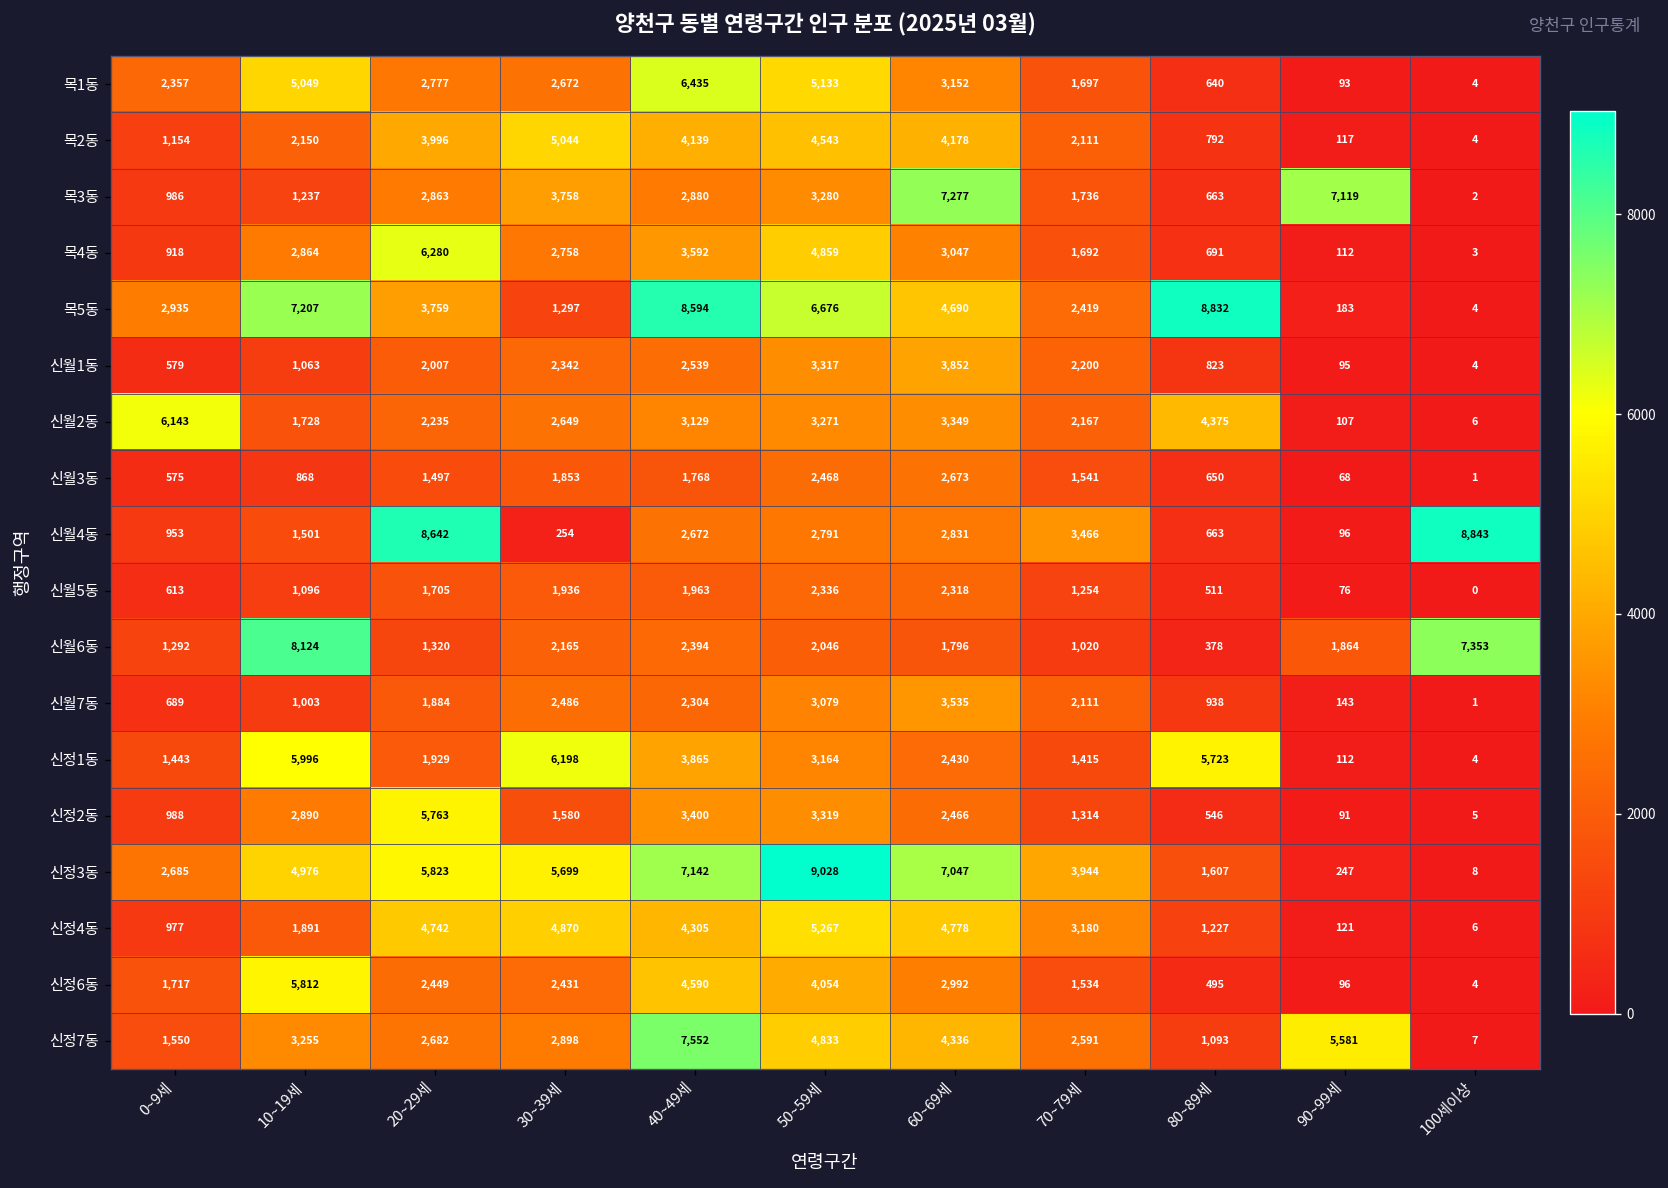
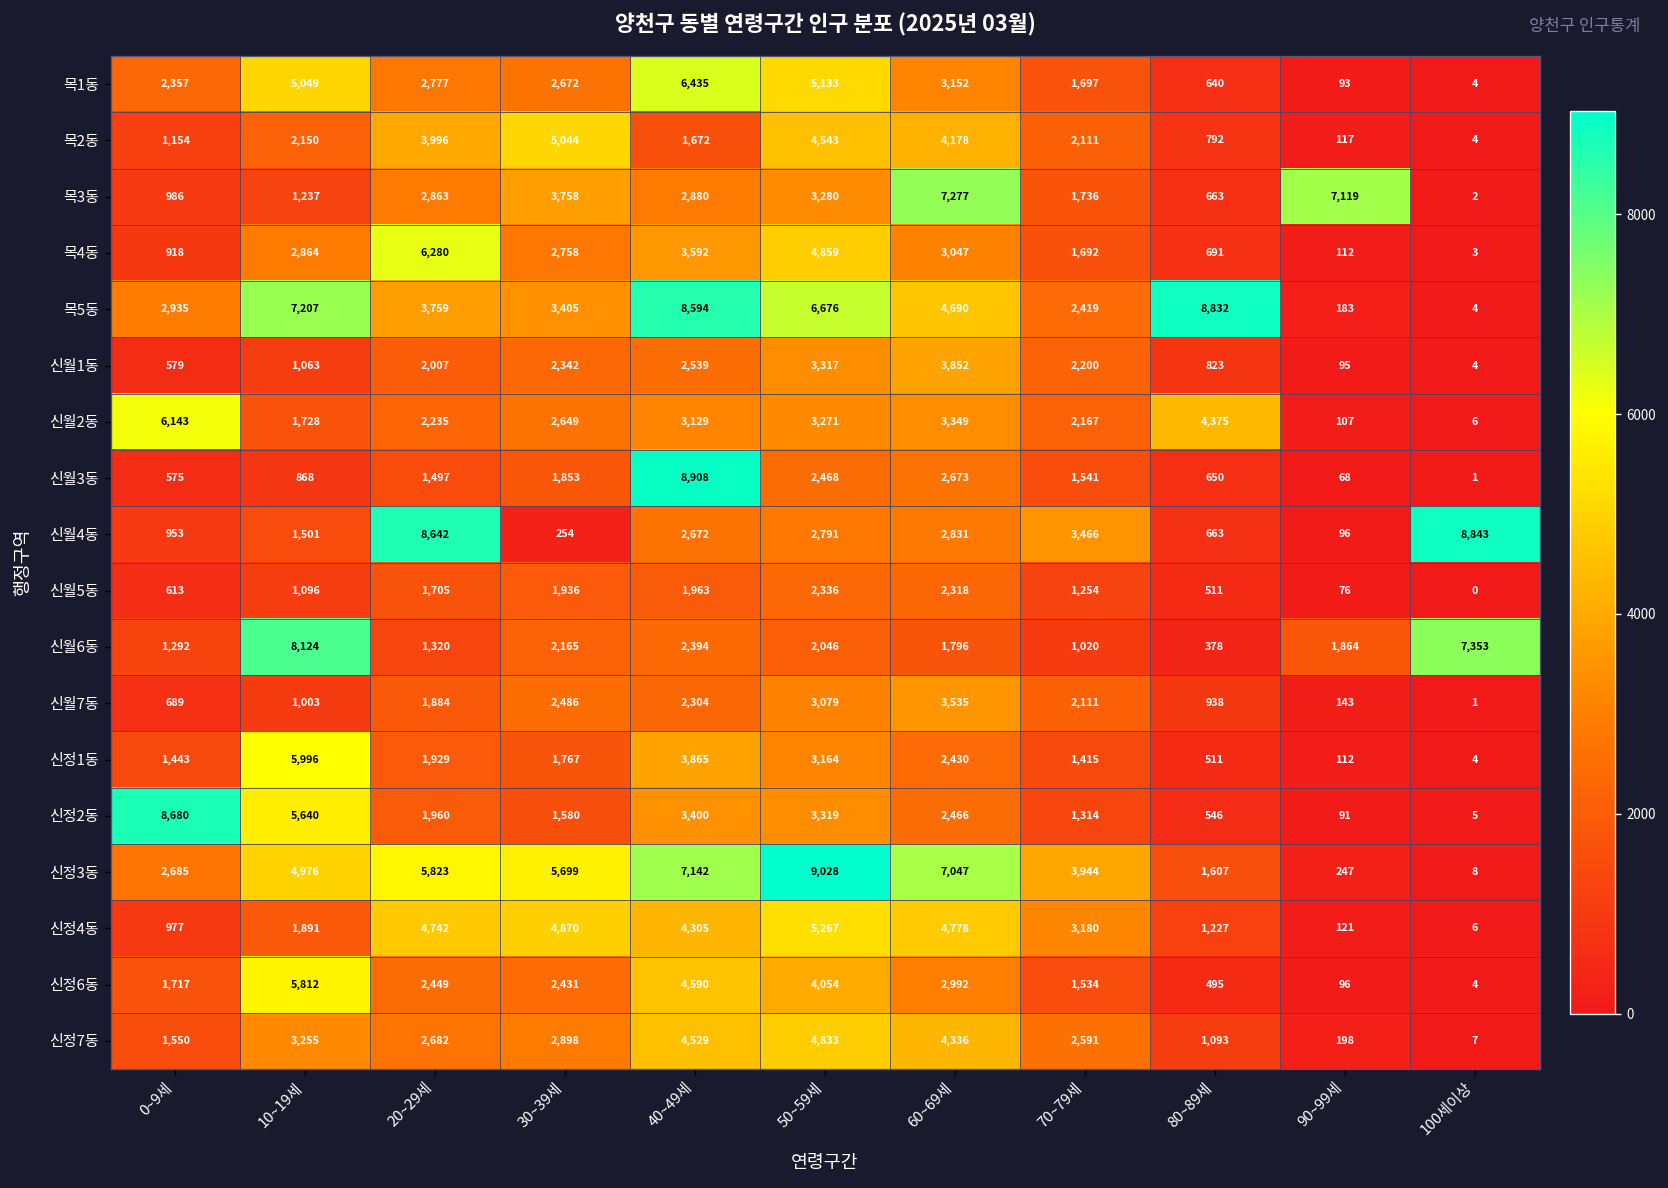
목2동, 40~49세: 4,139 -> 1,672
목5동, 30~39세: 1,297 -> 3,405
신월3동, 40~49세: 1,768 -> 8,908
신정1동, 30~39세: 6,198 -> 1,767
신정1동, 80~89세: 5,723 -> 511
신정2동, 0~9세: 988 -> 8,680
신정2동, 10~19세: 2,890 -> 5,640
신정2동, 20~29세: 5,763 -> 1,960
신정7동, 40~49세: 7,552 -> 4,529
신정7동, 90~99세: 5,581 -> 198
